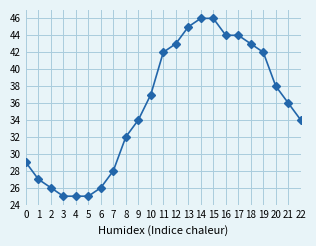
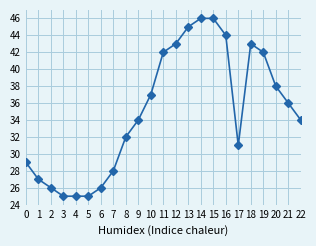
17: 44 -> 31
